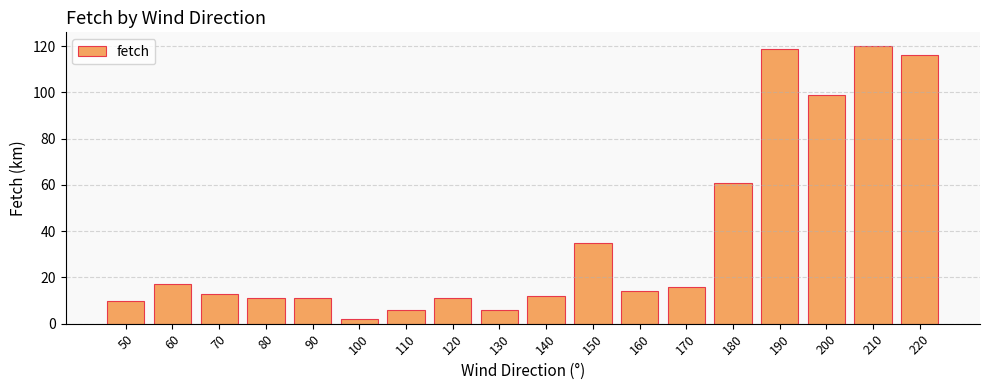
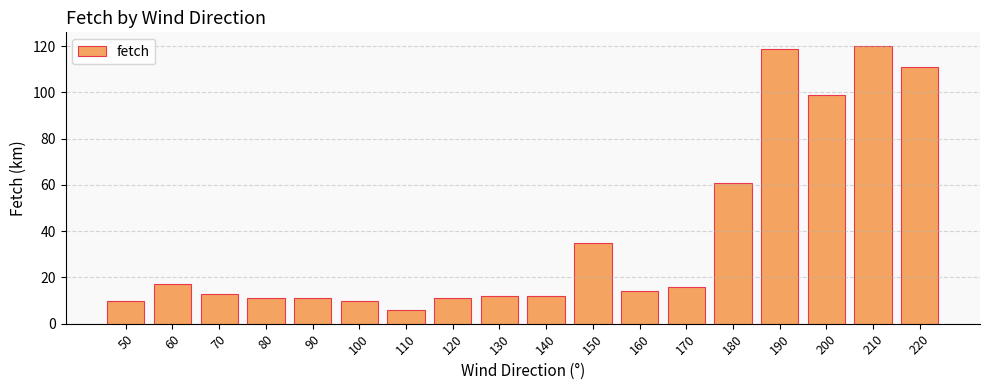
100: 2 -> 10
130: 6 -> 12
220: 116 -> 111
